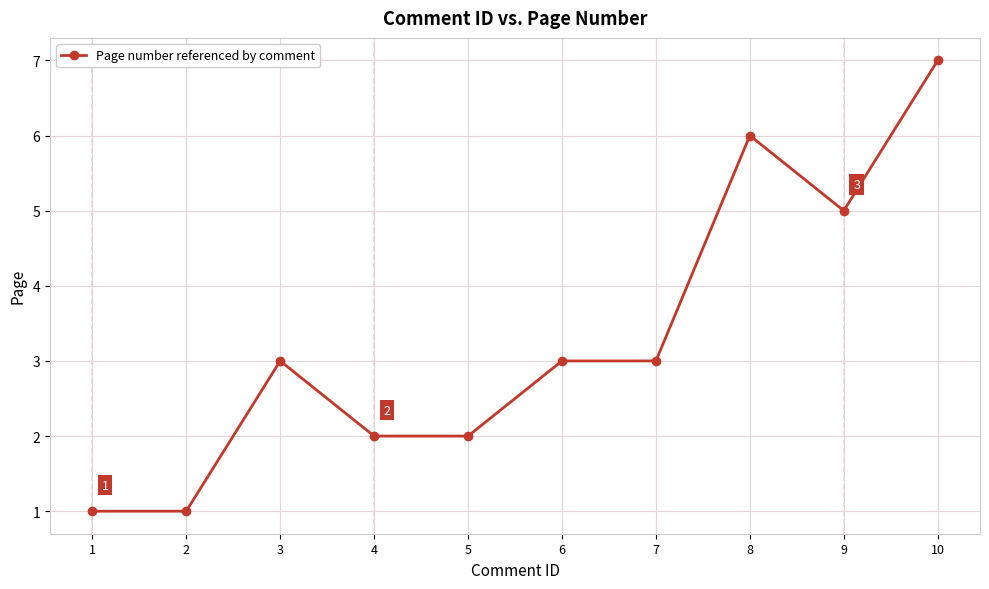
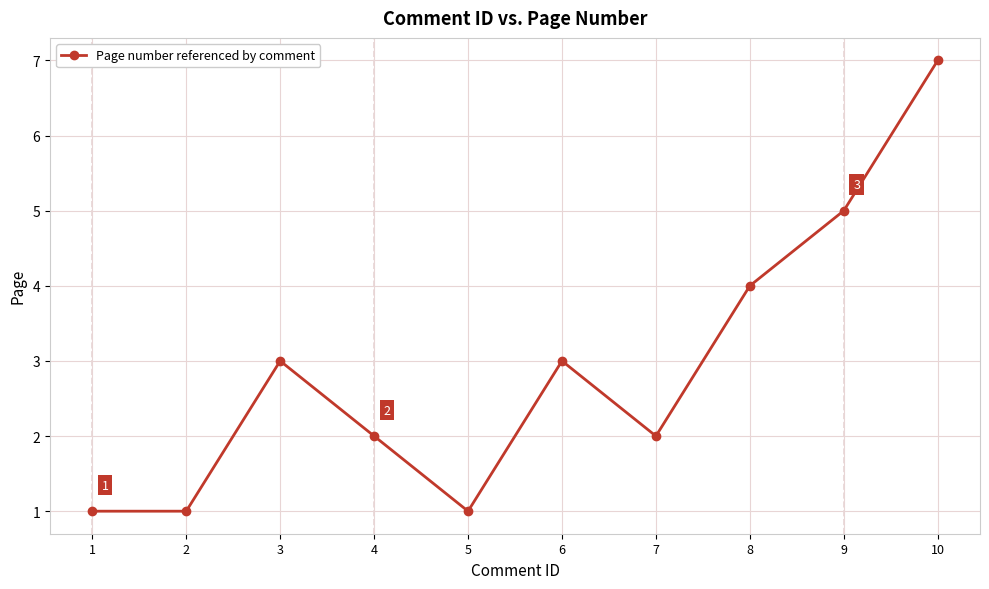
5: 2 -> 1
7: 3 -> 2
8: 6 -> 4
